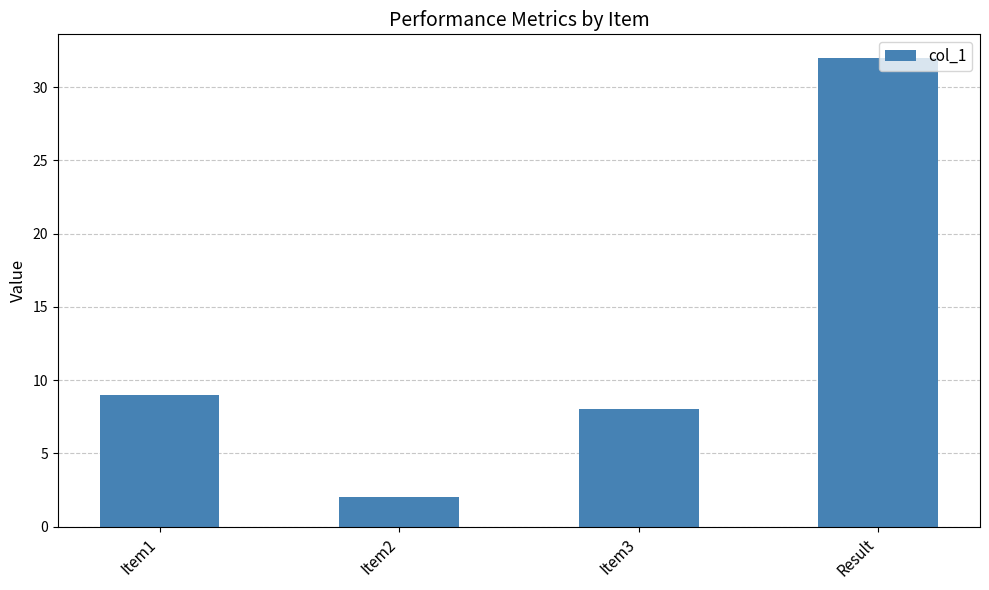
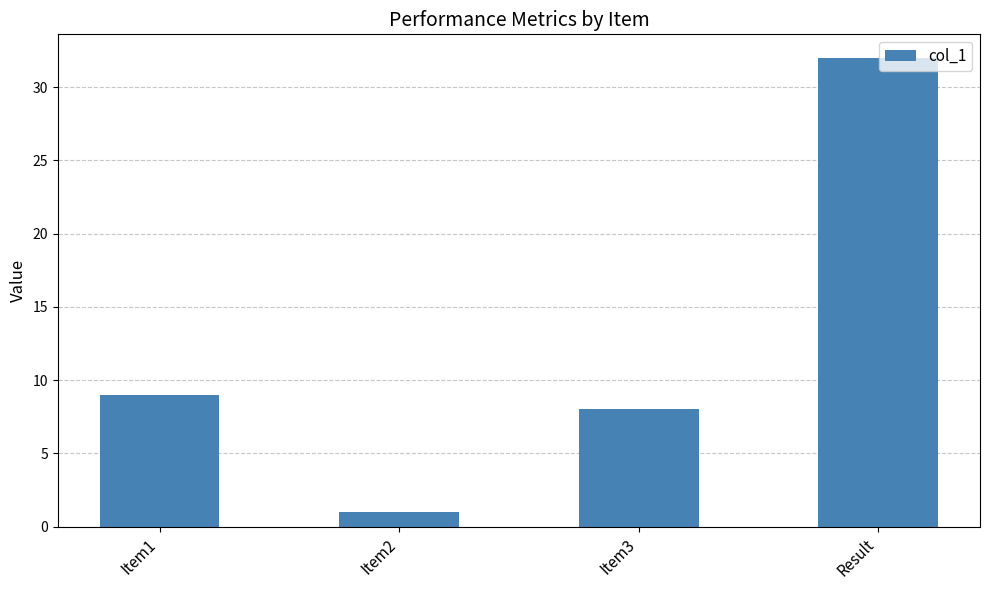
Item2: 2 -> 1
